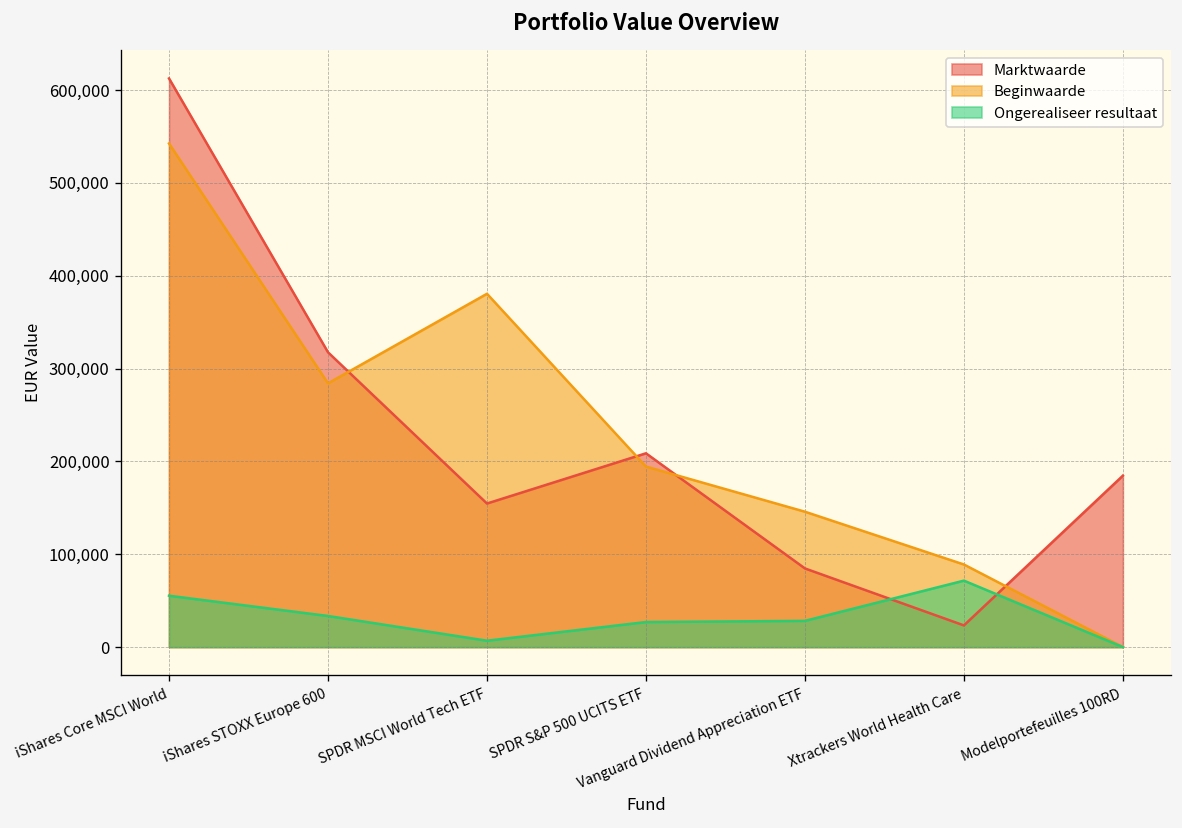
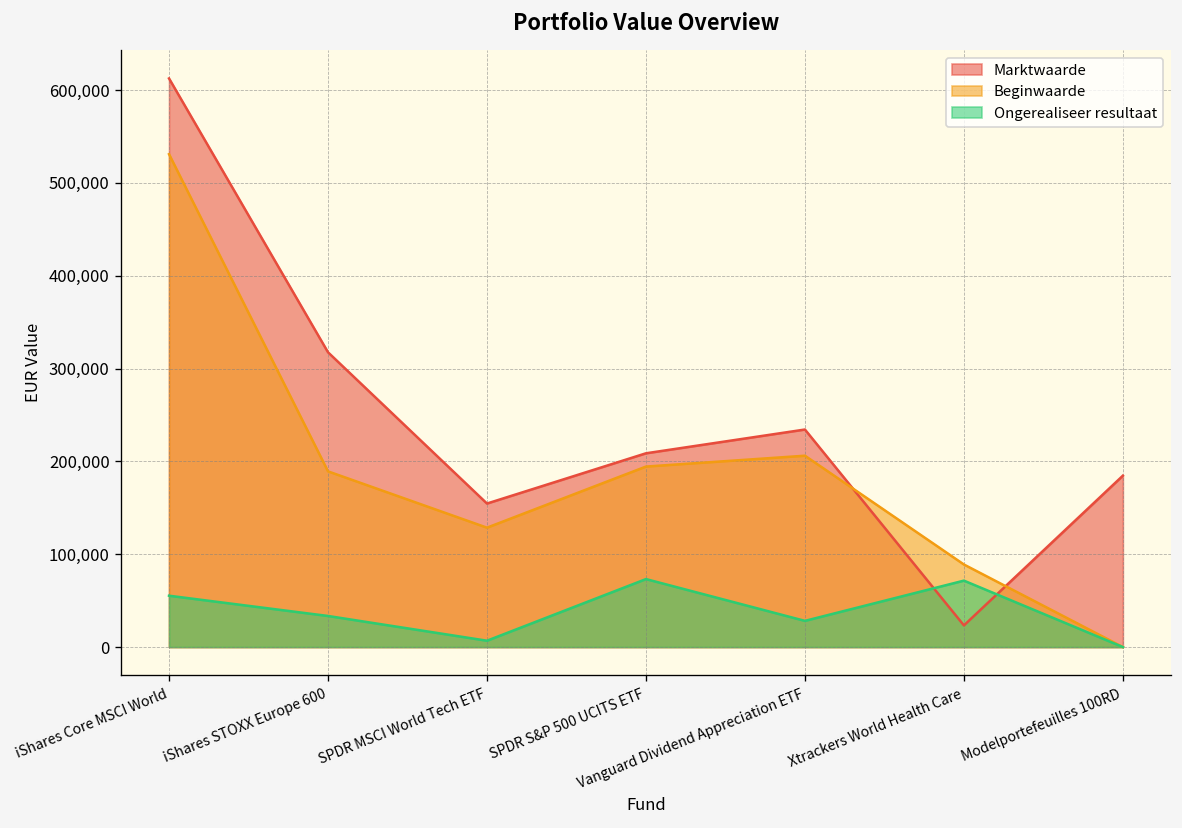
Beginwaarde, iShares Core MSCI World: 540,000 -> 530,000
Beginwaarde, iShares STOXX Europe 600: 280,000 -> 190,000
Beginwaarde, SPDR MSCI World Tech ETF: 380,000 -> 130,000
Ongerealiseer resultaat, SPDR S&P 500 UCITS ETF: 30,000 -> 70,000
Marktwaarde, Vanguard Dividend Appreciation ETF: 80,000 -> 230,000
Beginwaarde, Vanguard Dividend Appreciation ETF: 150,000 -> 210,000
